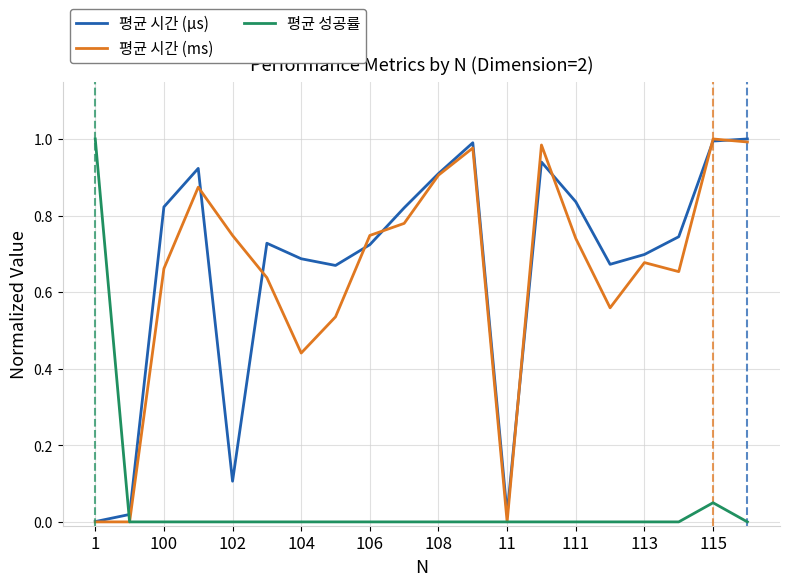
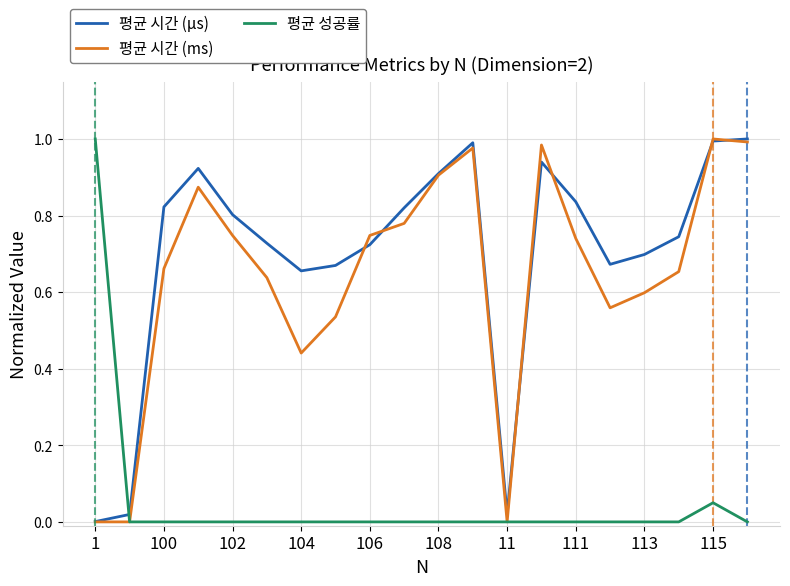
평균 시간 (μs), 102: 0.11 -> 0.80
평균 시간 (μs), 104: 0.69 -> 0.66
평균 시간 (ms), 113: 0.68 -> 0.60
